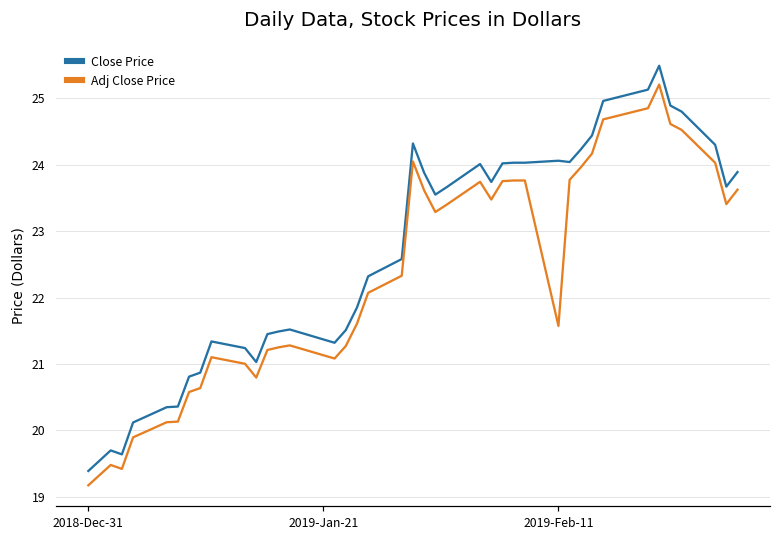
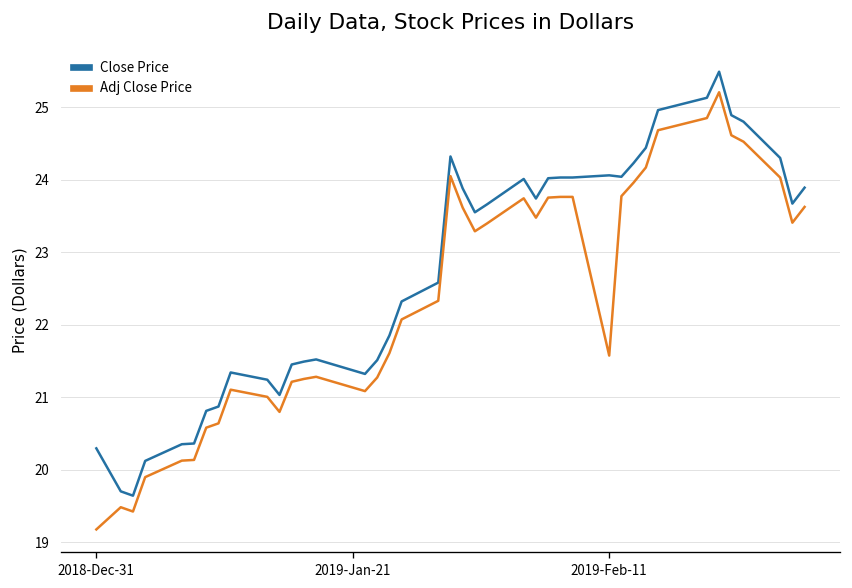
Close Price, 2018-Dec-31: 19.4 -> 20.3
